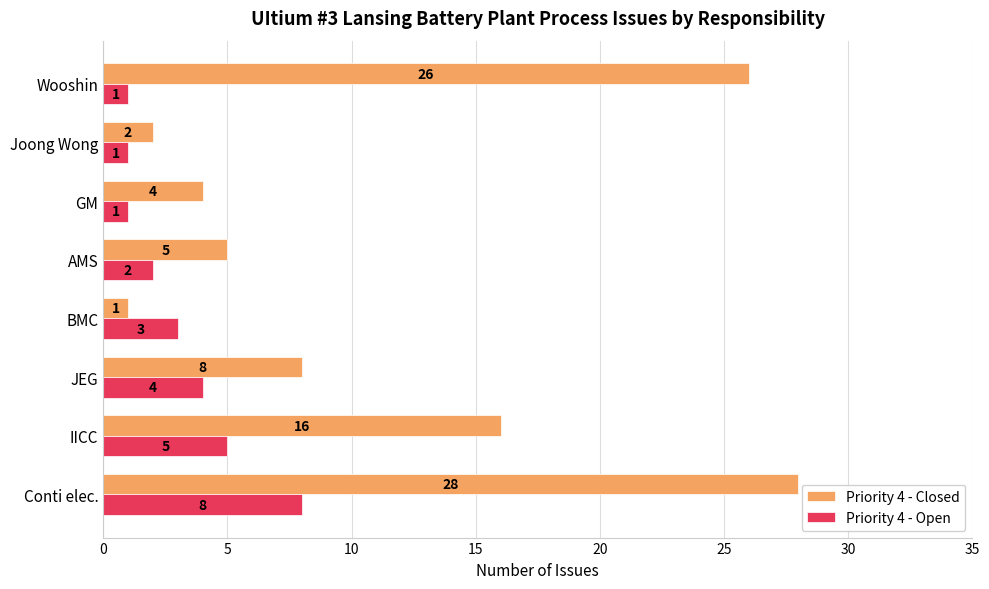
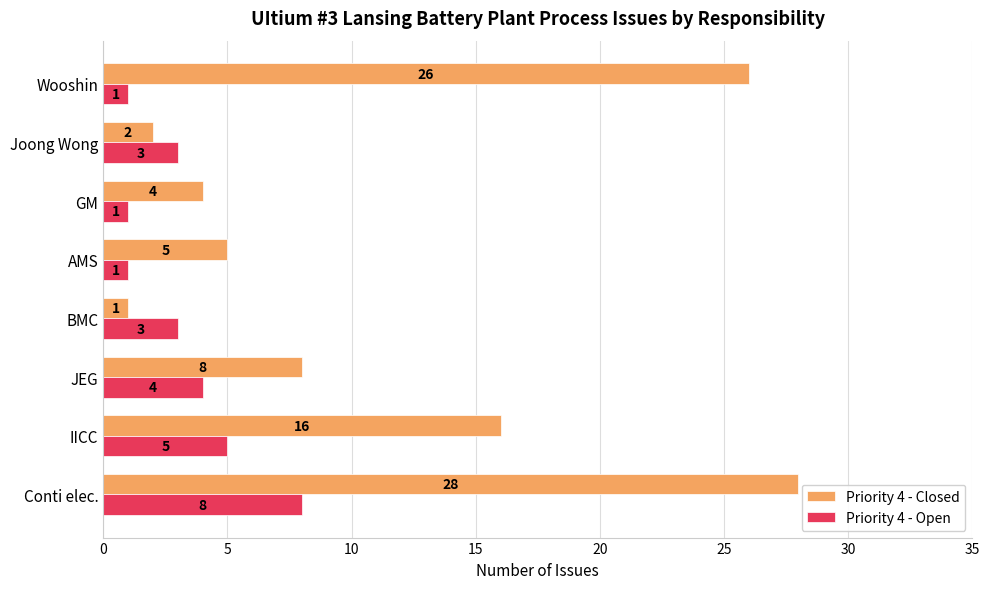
Priority 4 - Open, Joong Wong: 1 -> 3
Priority 4 - Open, AMS: 2 -> 1
